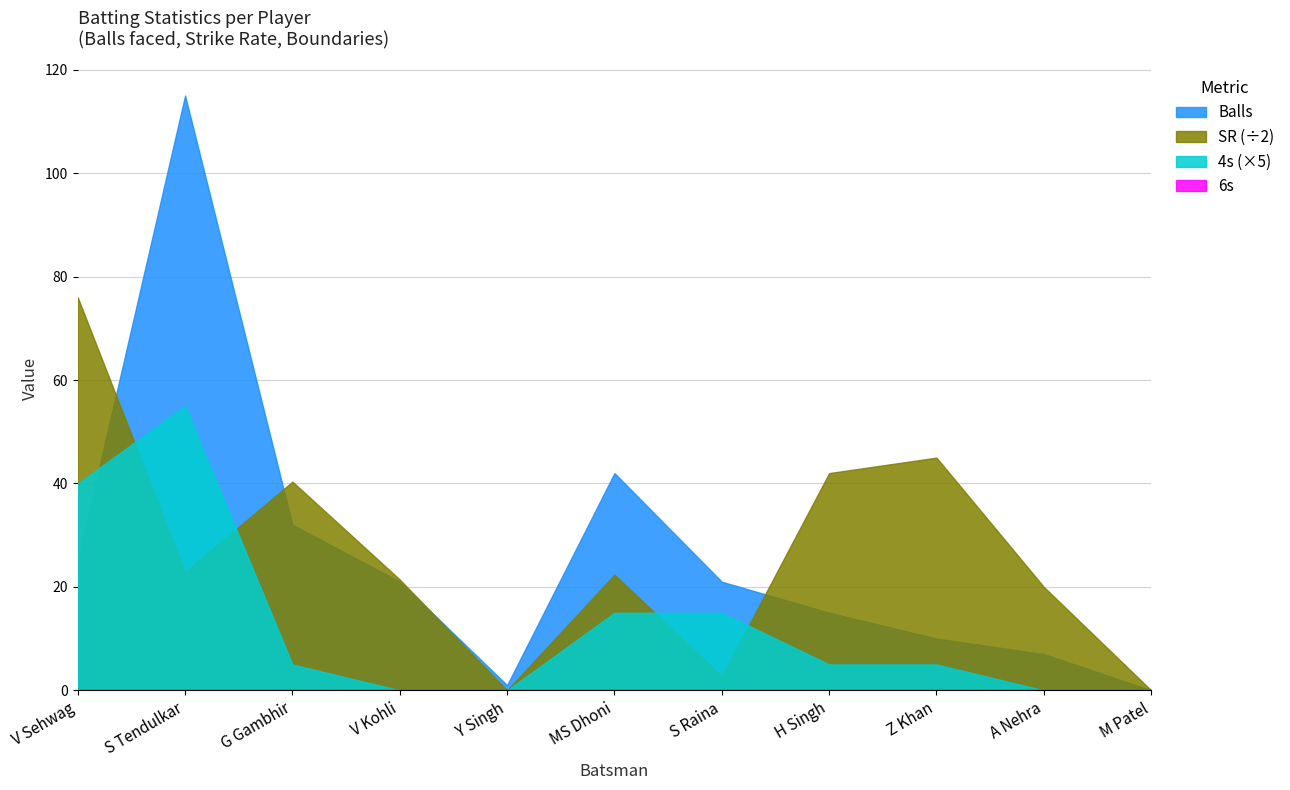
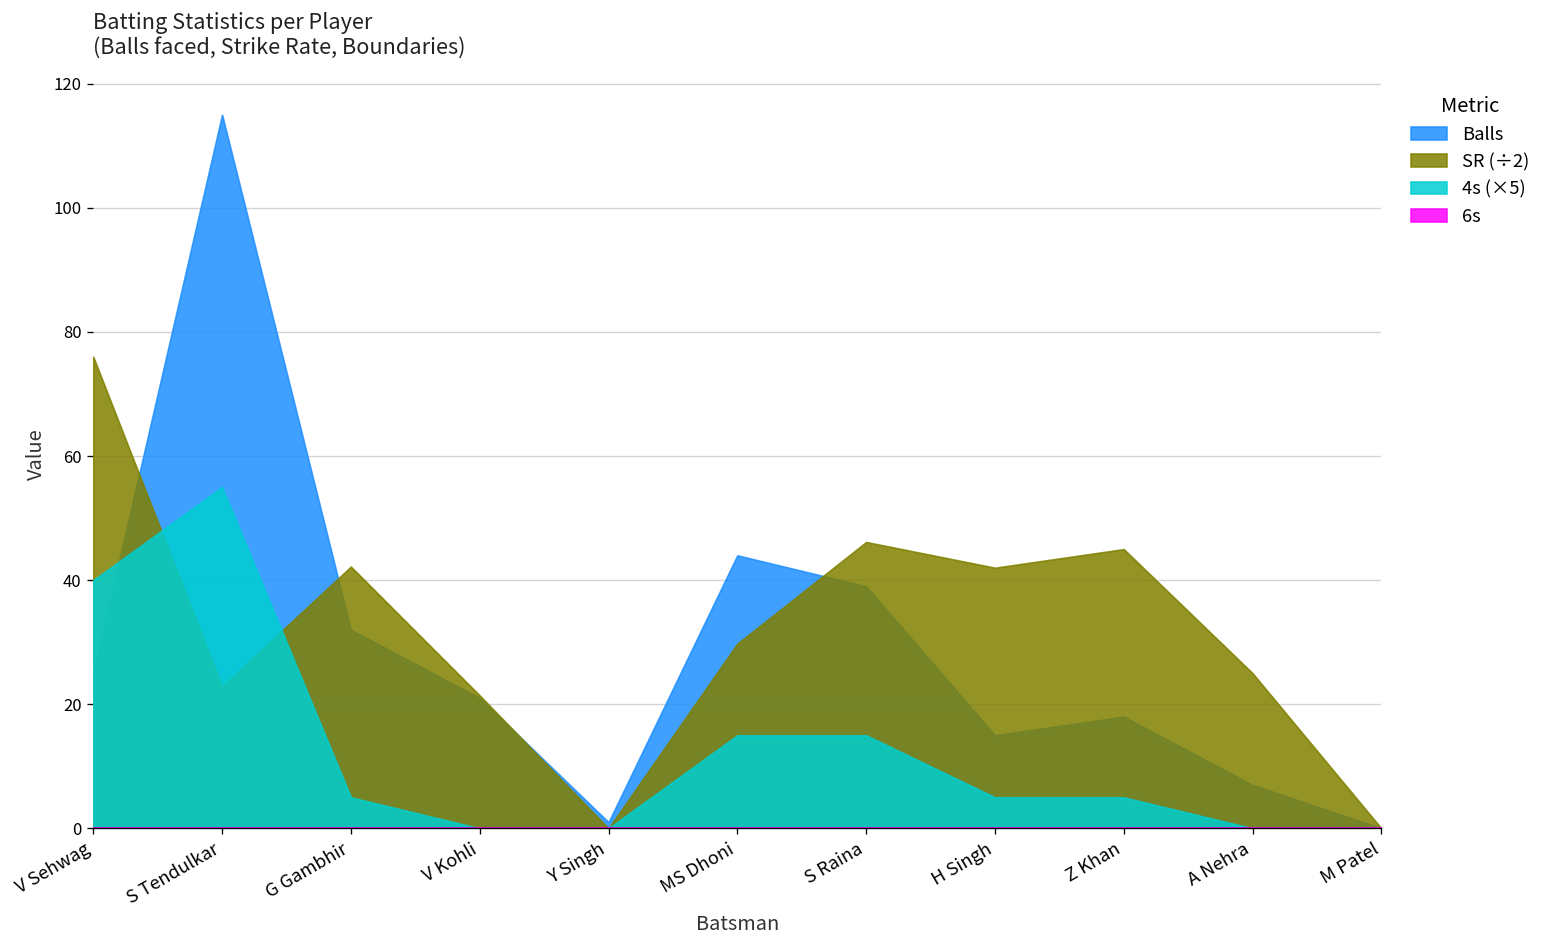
SR (÷2), G Gambhir: 40 -> 42
Balls, MS Dhoni: 42 -> 44
SR (÷2), MS Dhoni: 22 -> 30
Balls, S Raina: 21 -> 39
SR (÷2), S Raina: 3 -> 46
Balls, Z Khan: 10 -> 18
SR (÷2), A Nehra: 20 -> 25
